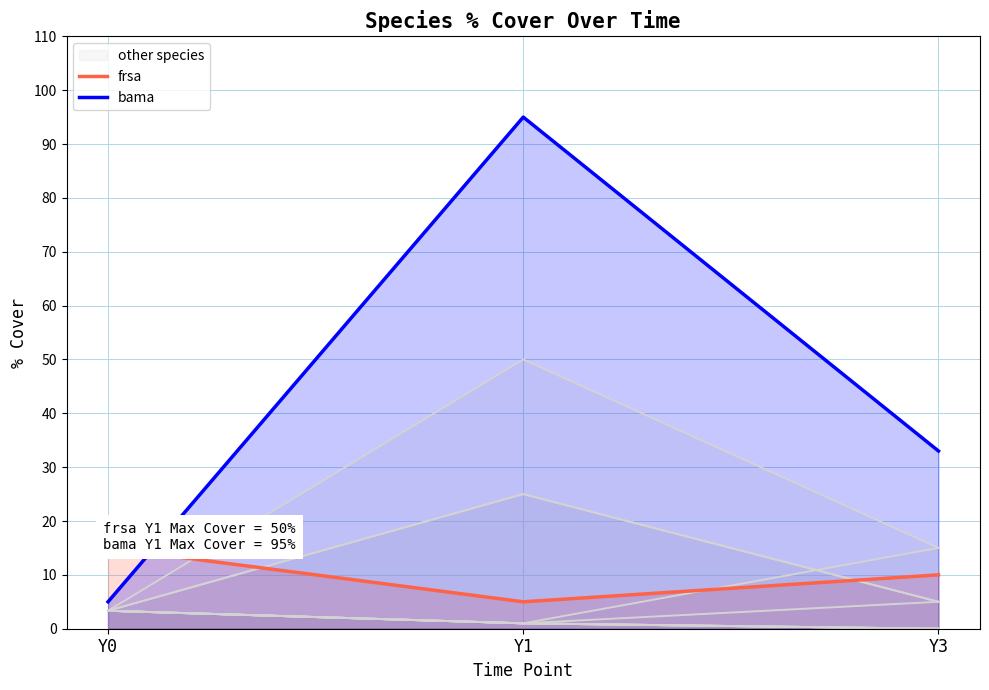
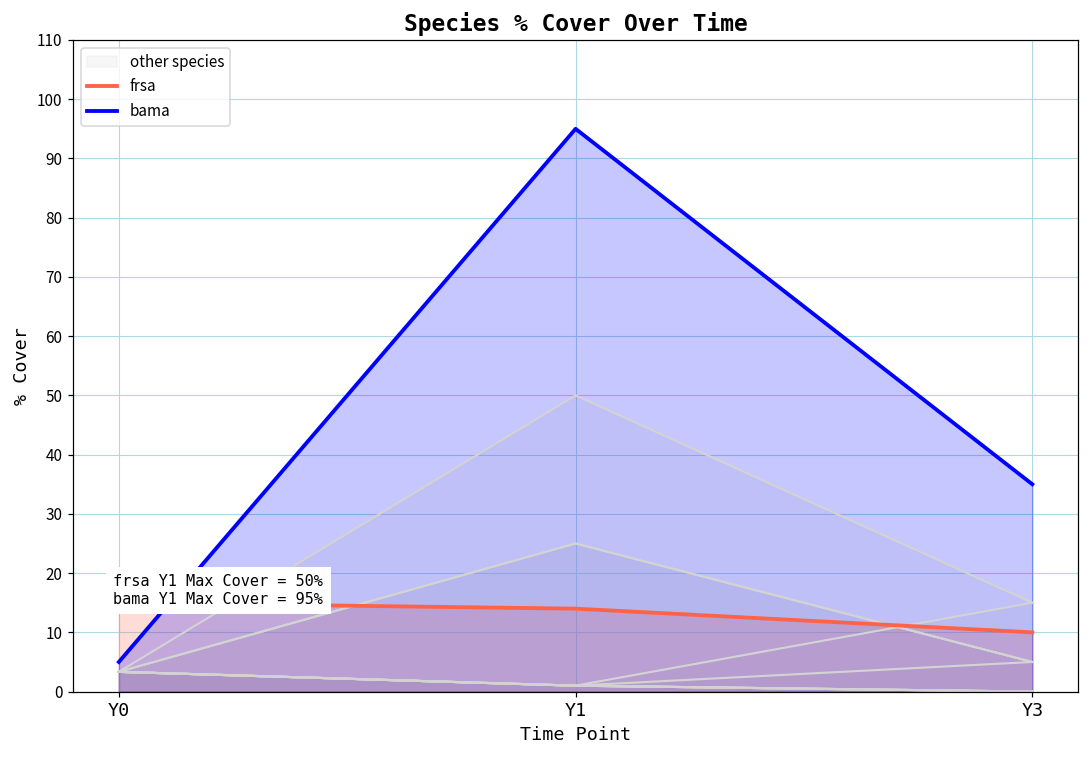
frsa, Y1: 5 -> 14
bama, Y3: 33 -> 35
